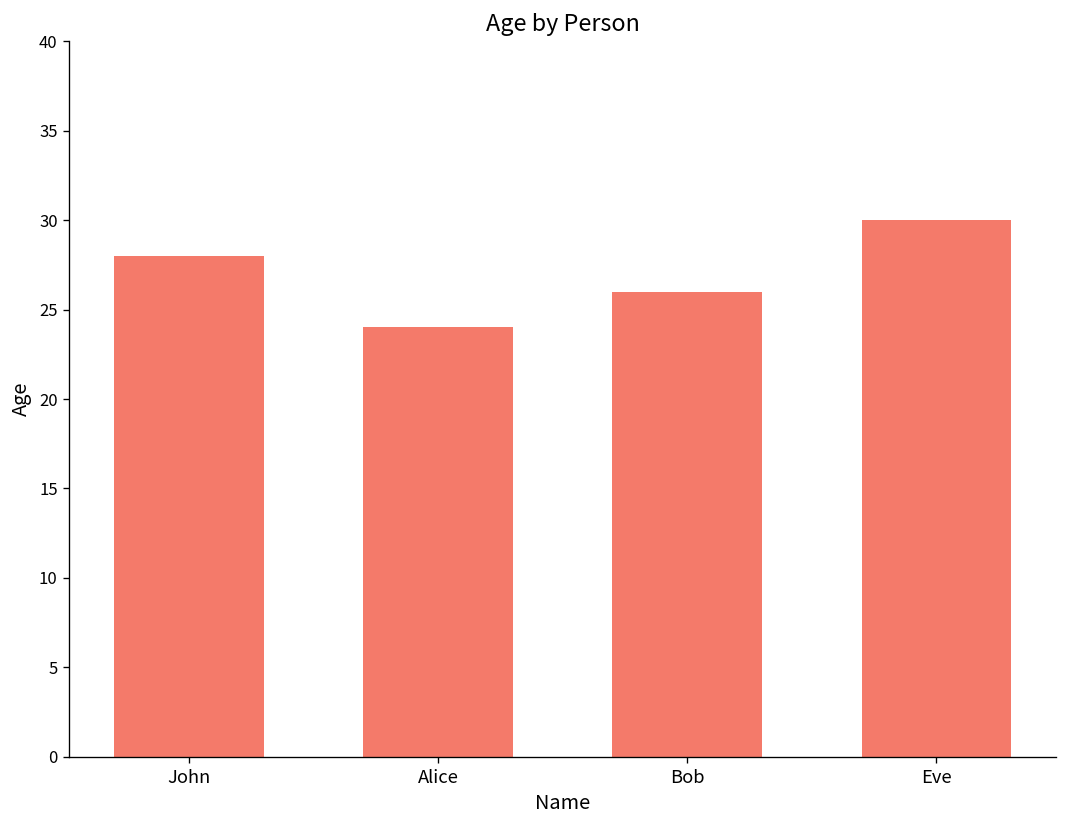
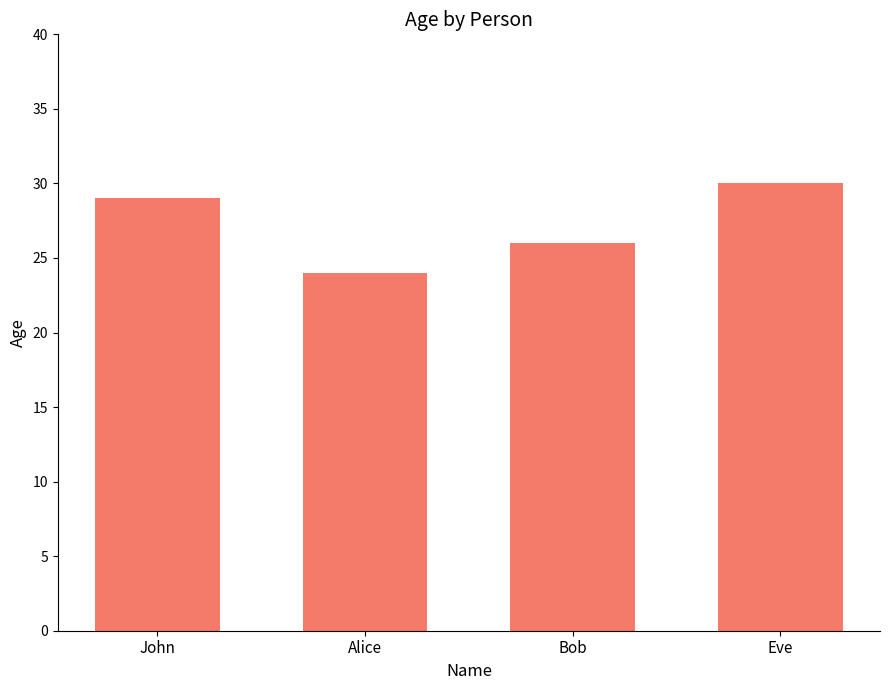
John: 28 -> 29
